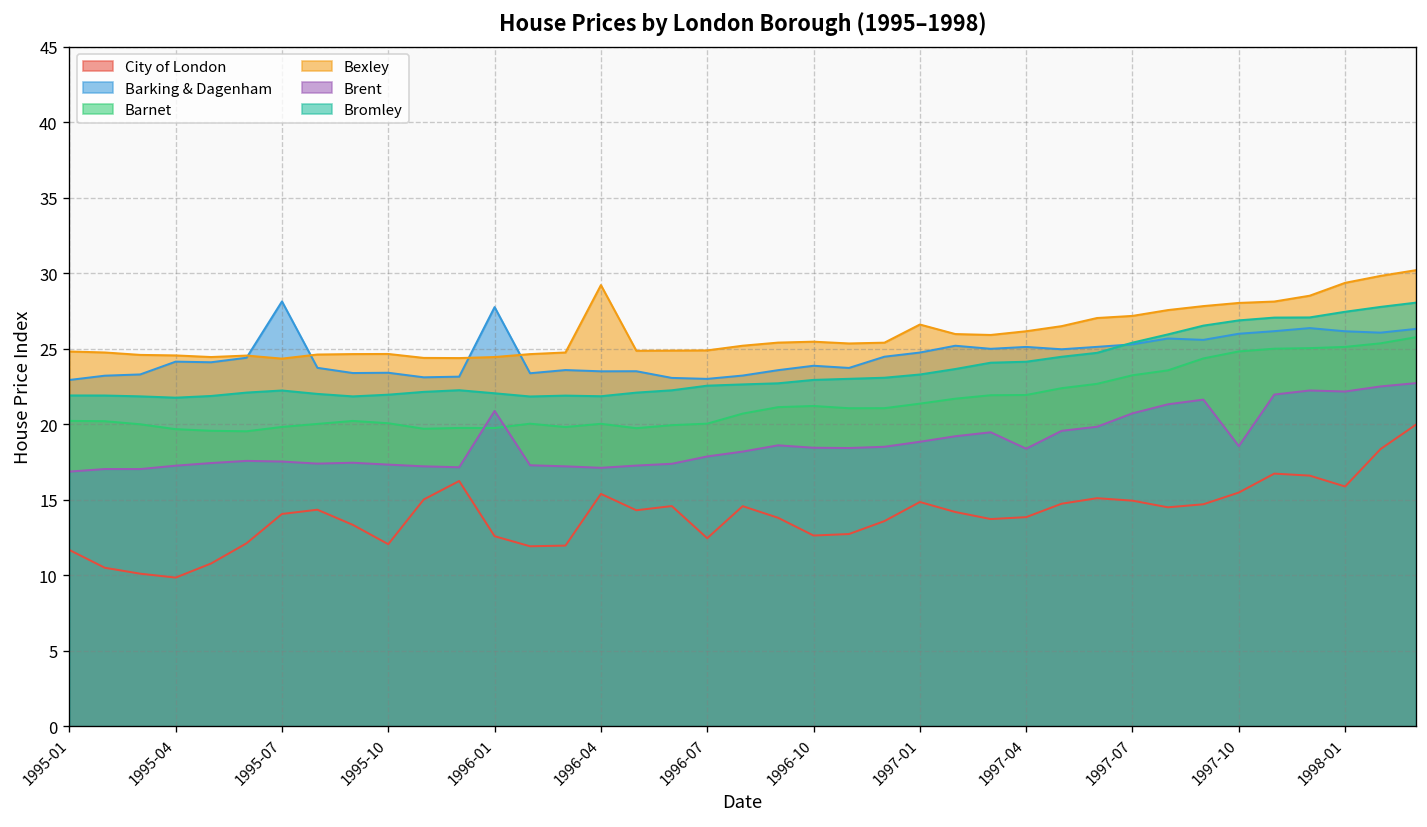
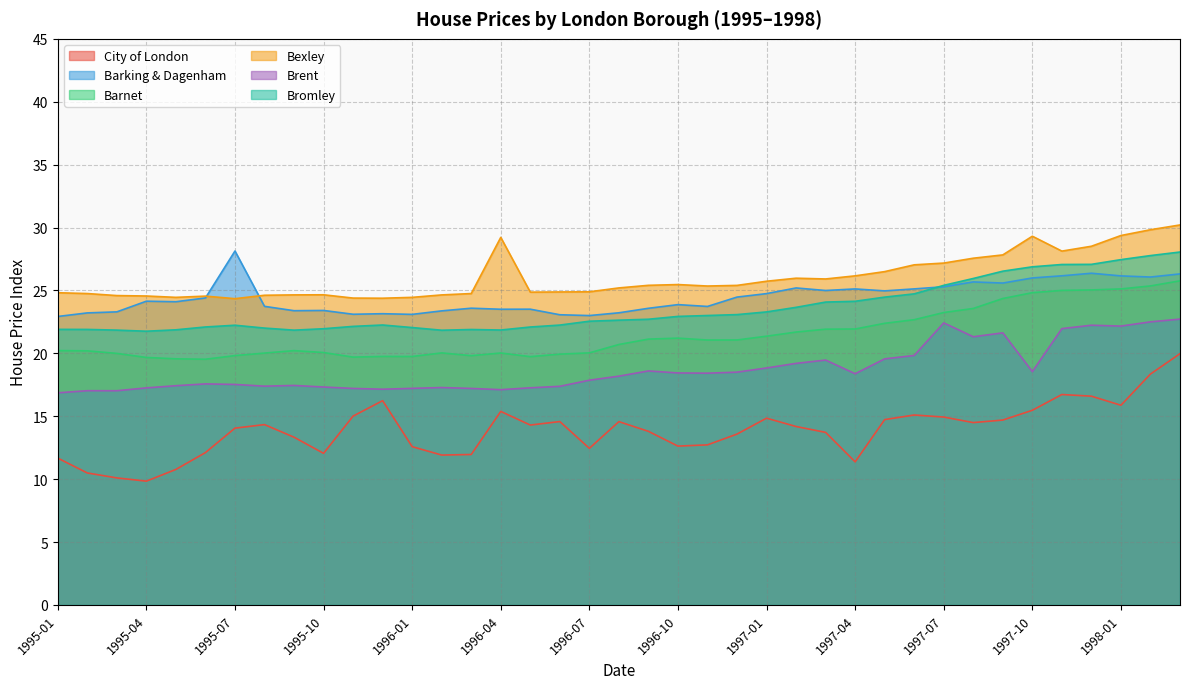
Barking & Dagenham, 1996-01: 27.8 -> 23.1
Brent, 1996-01: 20.9 -> 17.2
Bexley, 1997-01: 26.6 -> 25.7
City of London, 1997-04: 13.8 -> 11.4
Brent, 1997-07: 20.7 -> 22.4
Bexley, 1997-10: 28.0 -> 29.3
